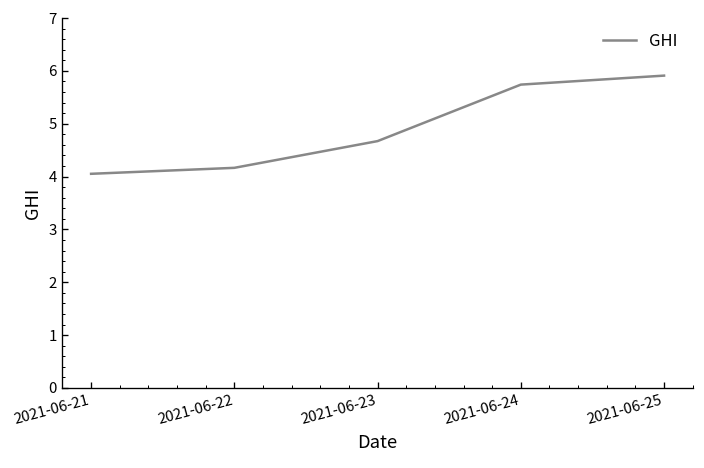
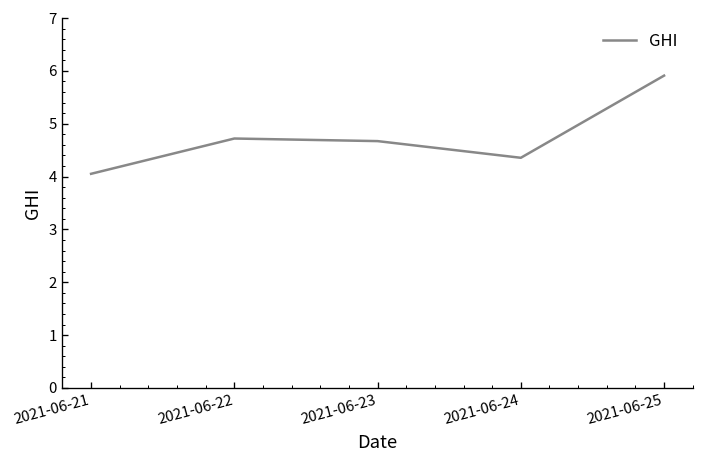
2021-06-22: 4.2 -> 4.7
2021-06-24: 5.7 -> 4.4
